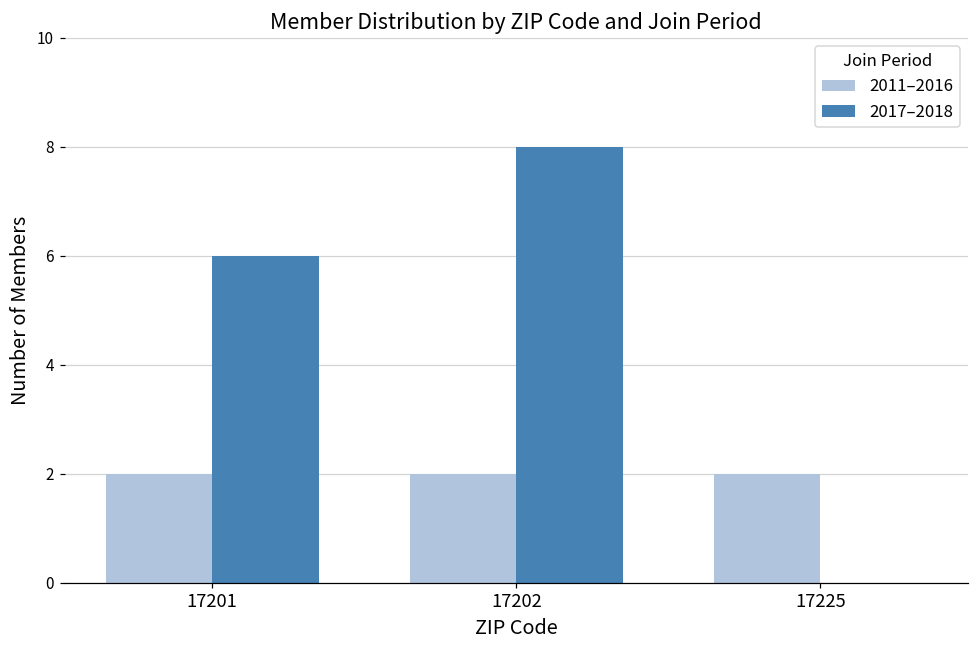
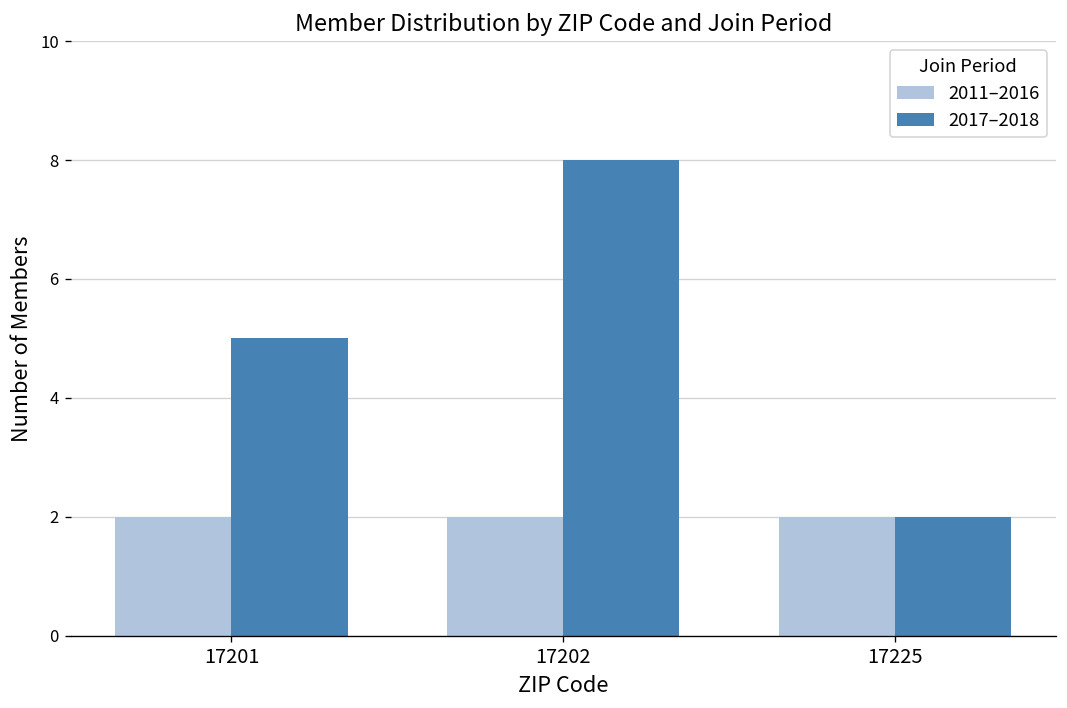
2017–2018, 17201: 6 -> 5
2017–2018, 17225: 0 -> 2
